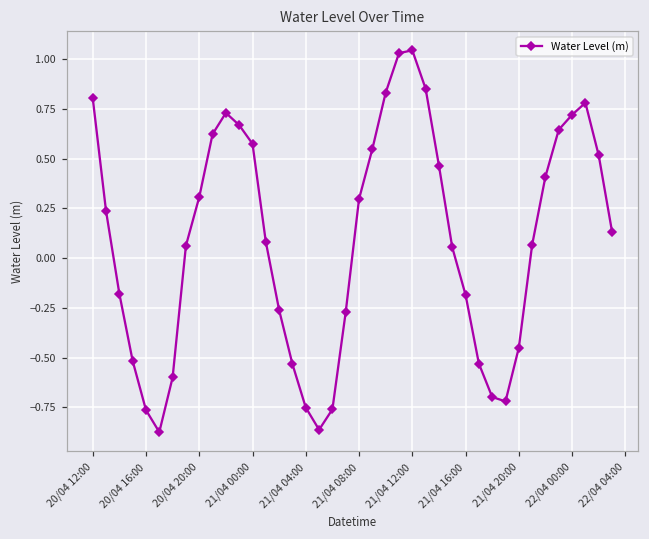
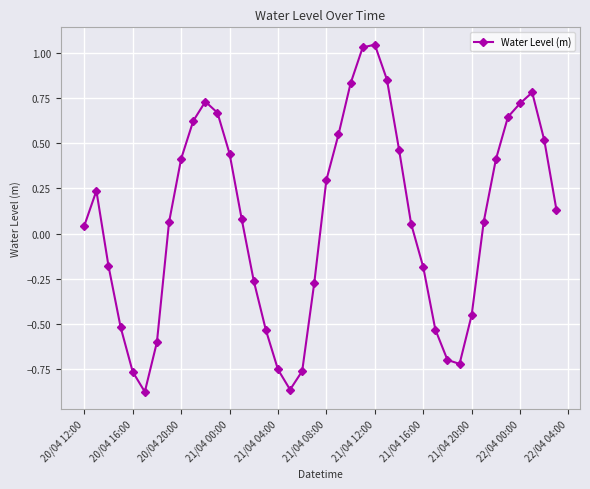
20/04 12:00: 0.81 -> 0.04
20/04 20:00: 0.31 -> 0.41
21/04 00:00: 0.57 -> 0.44
